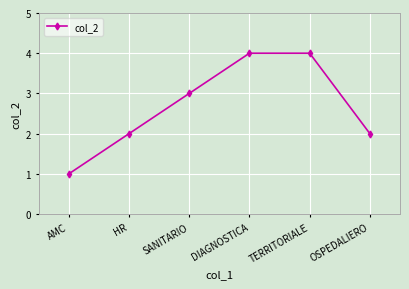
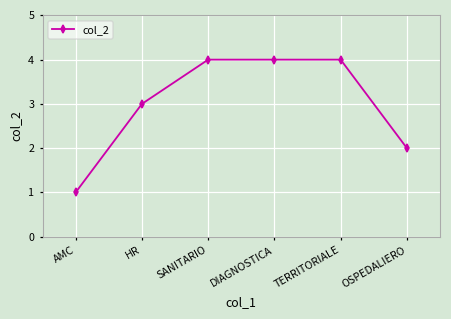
HR: 2 -> 3
SANITARIO: 3 -> 4
